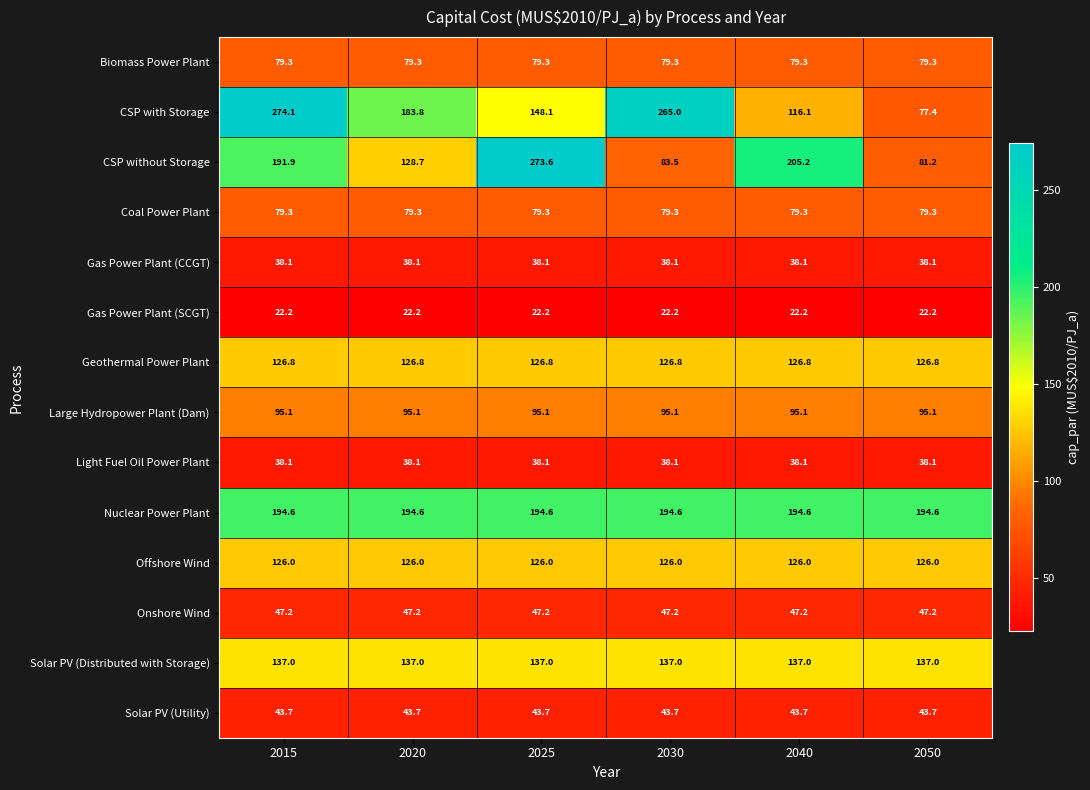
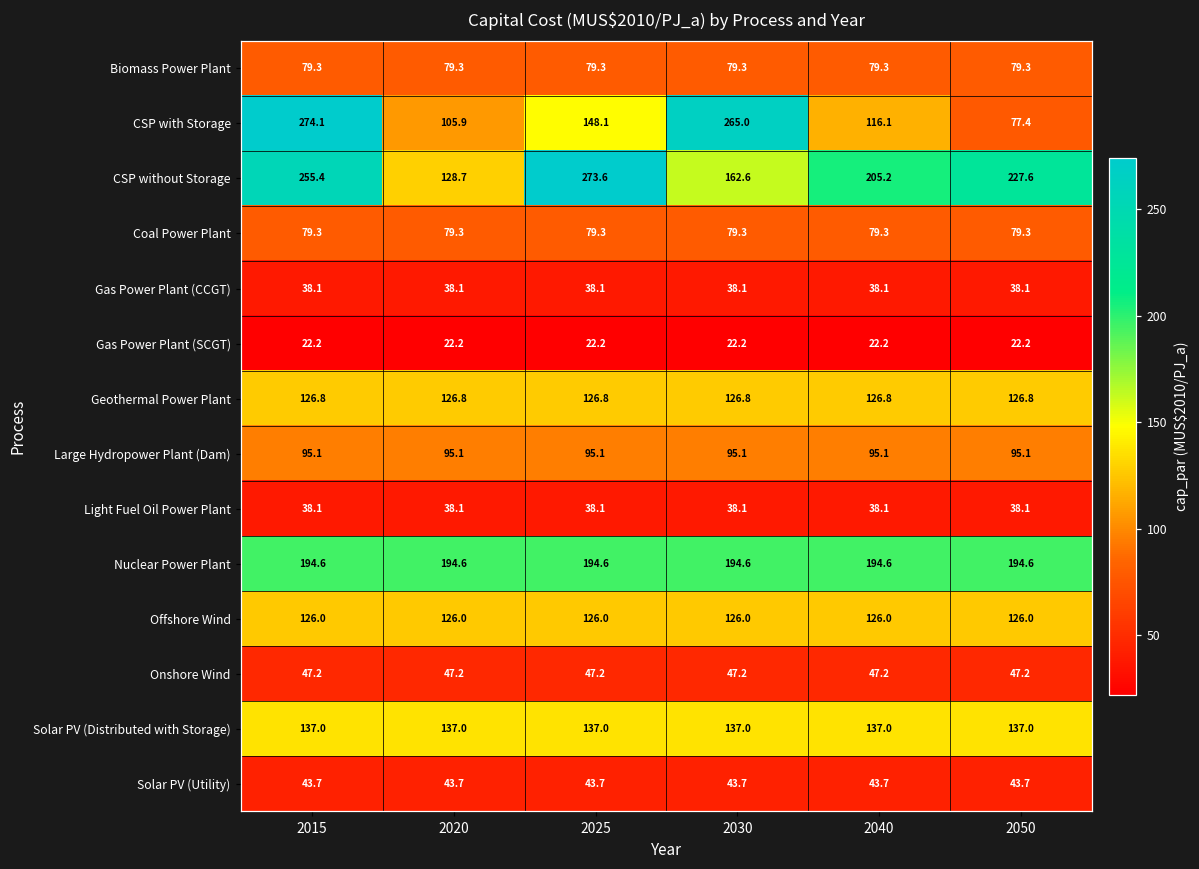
CSP with Storage, 2020: 183.8 -> 105.9
CSP without Storage, 2015: 191.9 -> 255.4
CSP without Storage, 2030: 83.5 -> 162.6
CSP without Storage, 2050: 81.2 -> 227.6
